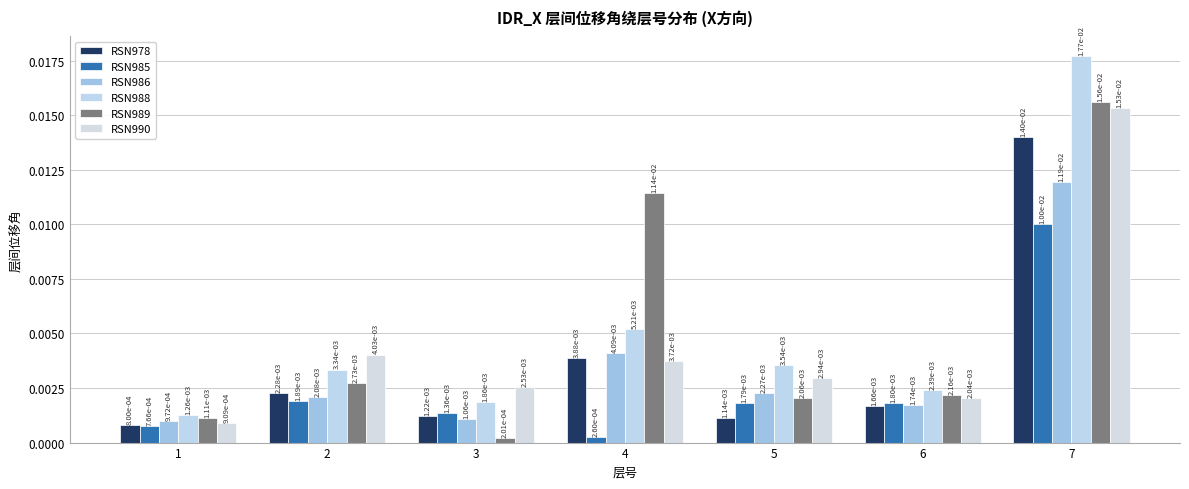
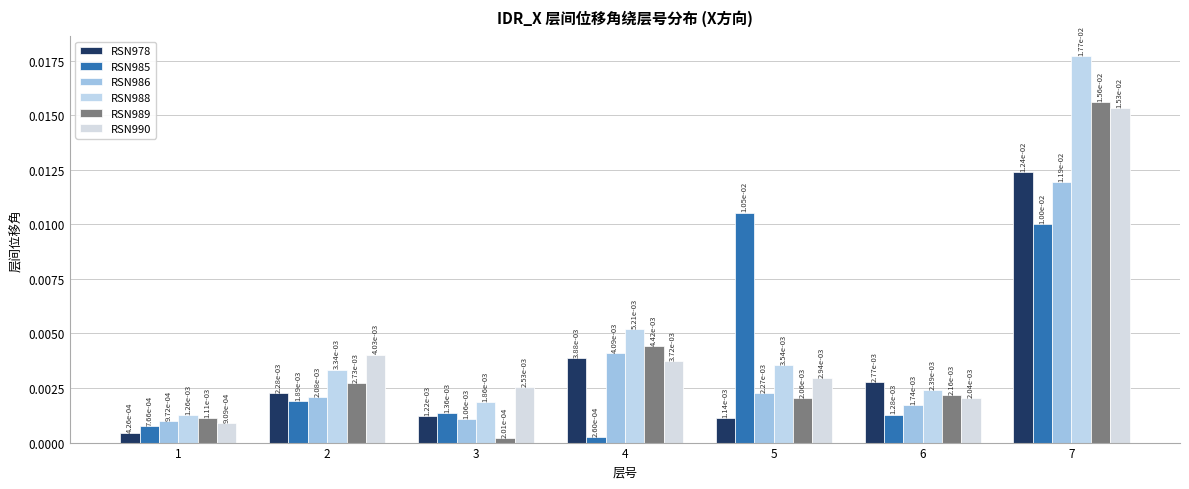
RSN978, 1: 8.00e-04 -> 4.26e-04
RSN989, 4: 1.14e-02 -> 4.42e-03
RSN985, 5: 1.79e-03 -> 1.05e-02
RSN978, 6: 1.66e-03 -> 2.77e-03
RSN985, 6: 1.80e-03 -> 1.28e-03
RSN978, 7: 1.40e-02 -> 1.24e-02
